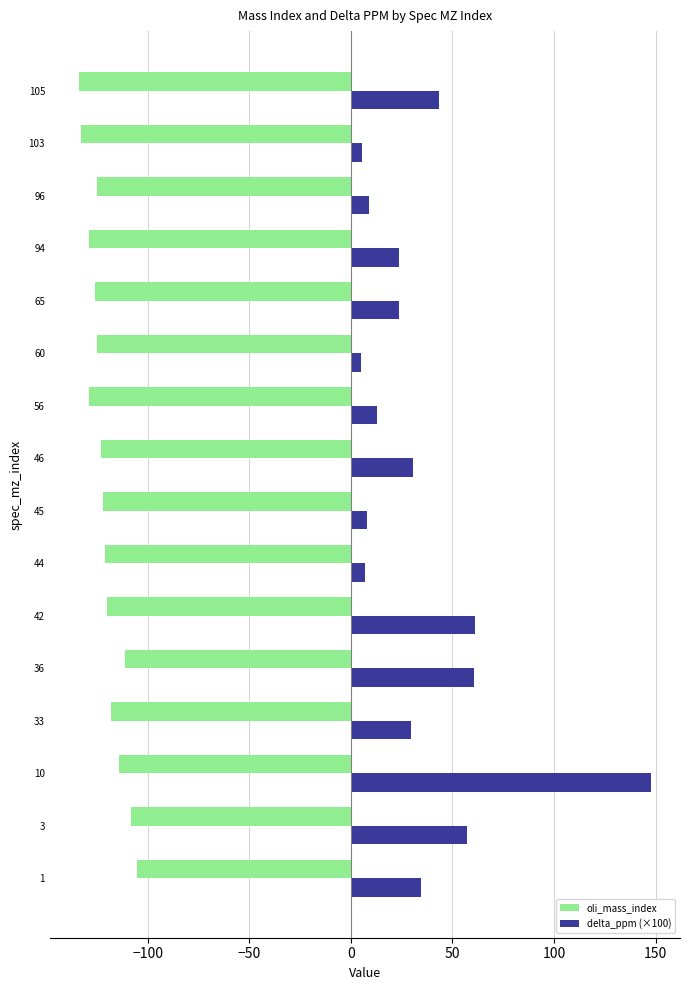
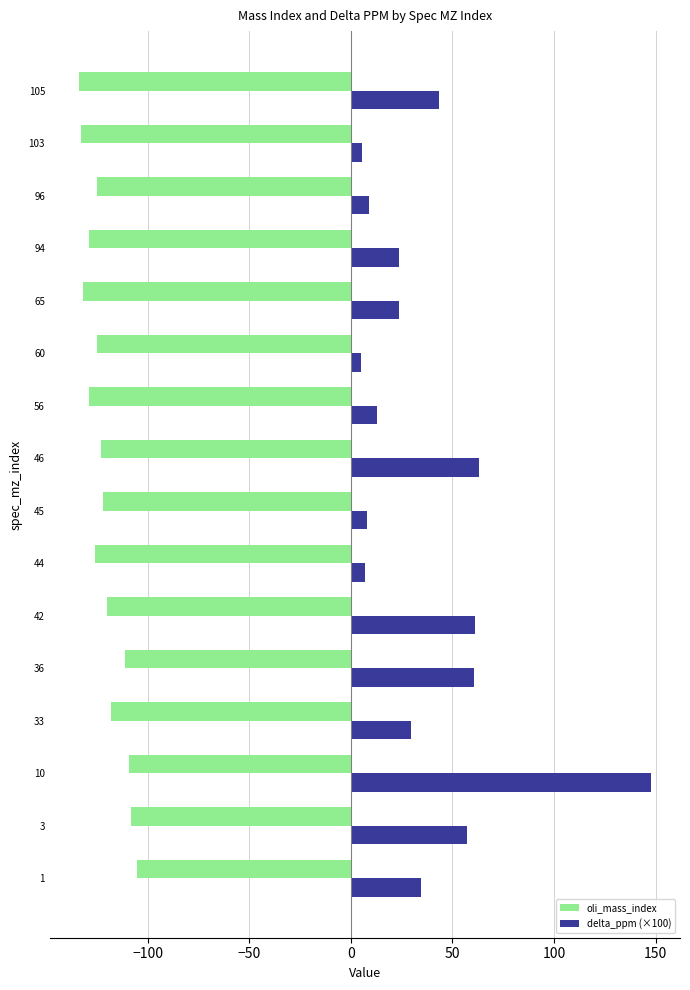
oli_mass_index, 65: -126 -> -132
delta_ppm (×100), 46: 31 -> 63
oli_mass_index, 44: -121 -> -126
oli_mass_index, 10: -114 -> -109
